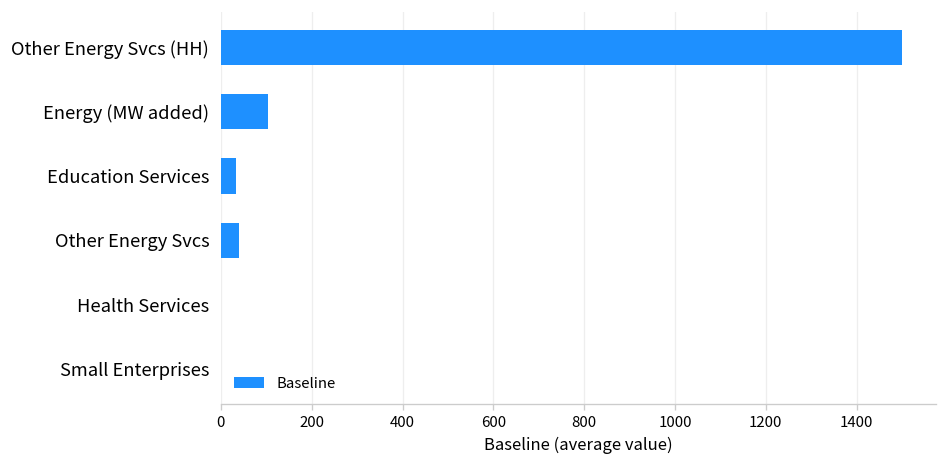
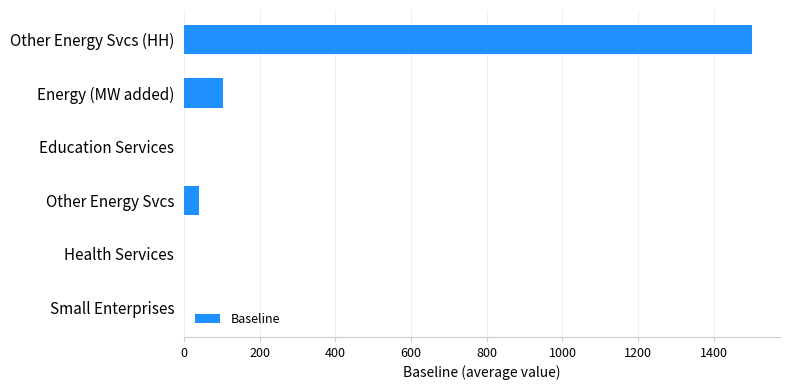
Education Services: 30 -> 0
